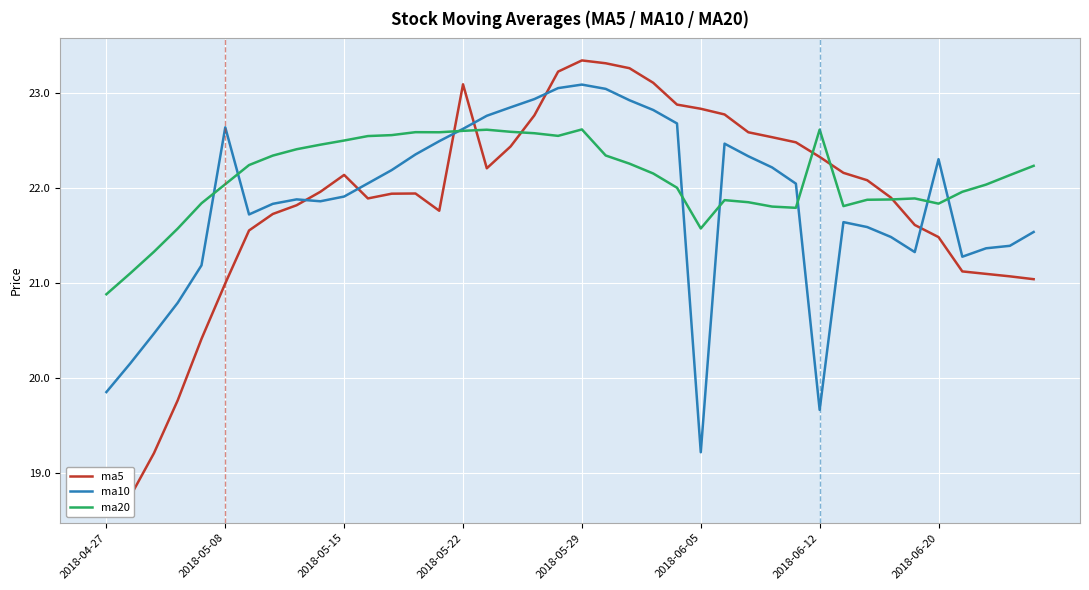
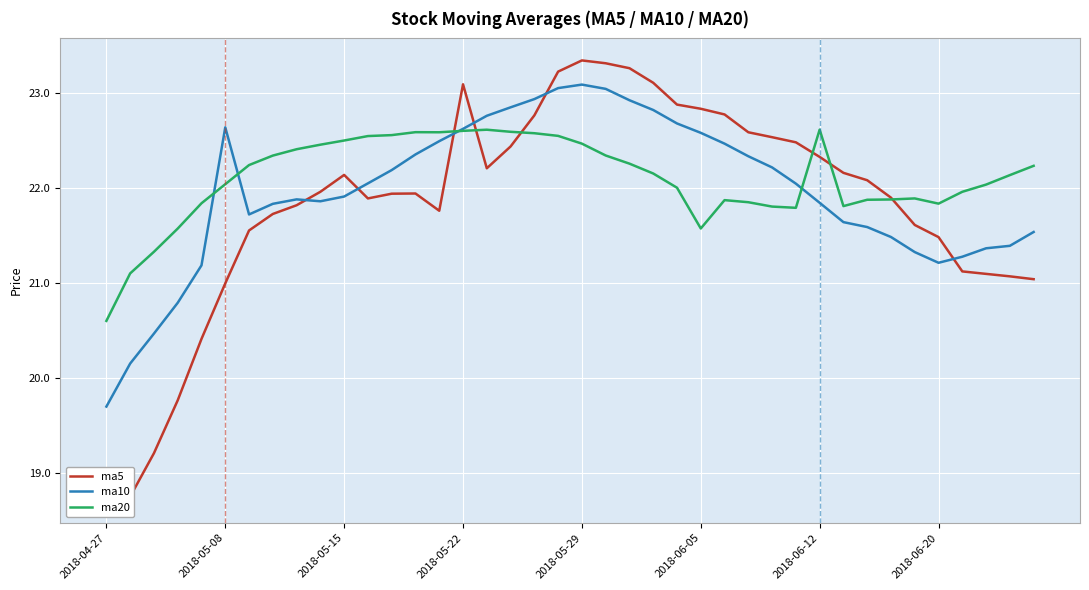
ma10, 2018-04-27: 19.8 -> 19.7
ma20, 2018-04-27: 20.9 -> 20.6
ma20, 2018-05-29: 22.6 -> 22.5
ma10, 2018-06-05: 19.2 -> 22.6
ma10, 2018-06-12: 19.7 -> 21.8
ma10, 2018-06-20: 22.3 -> 21.2
